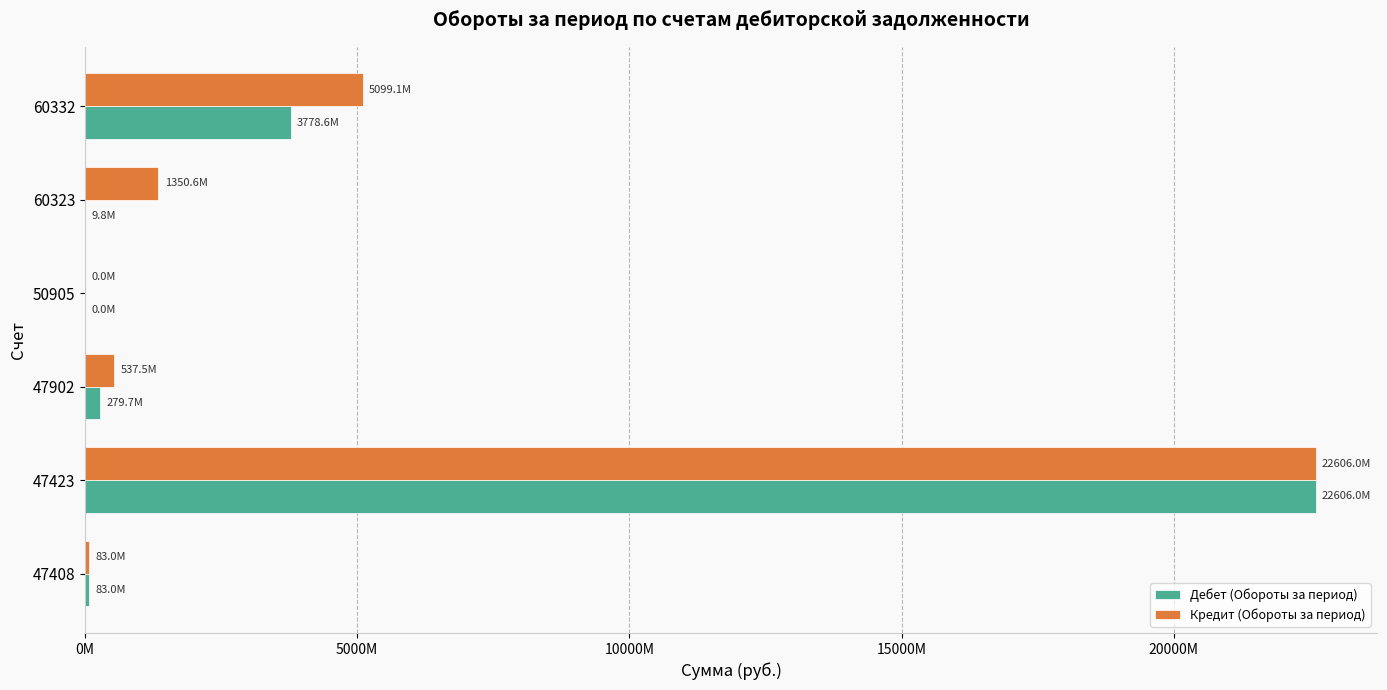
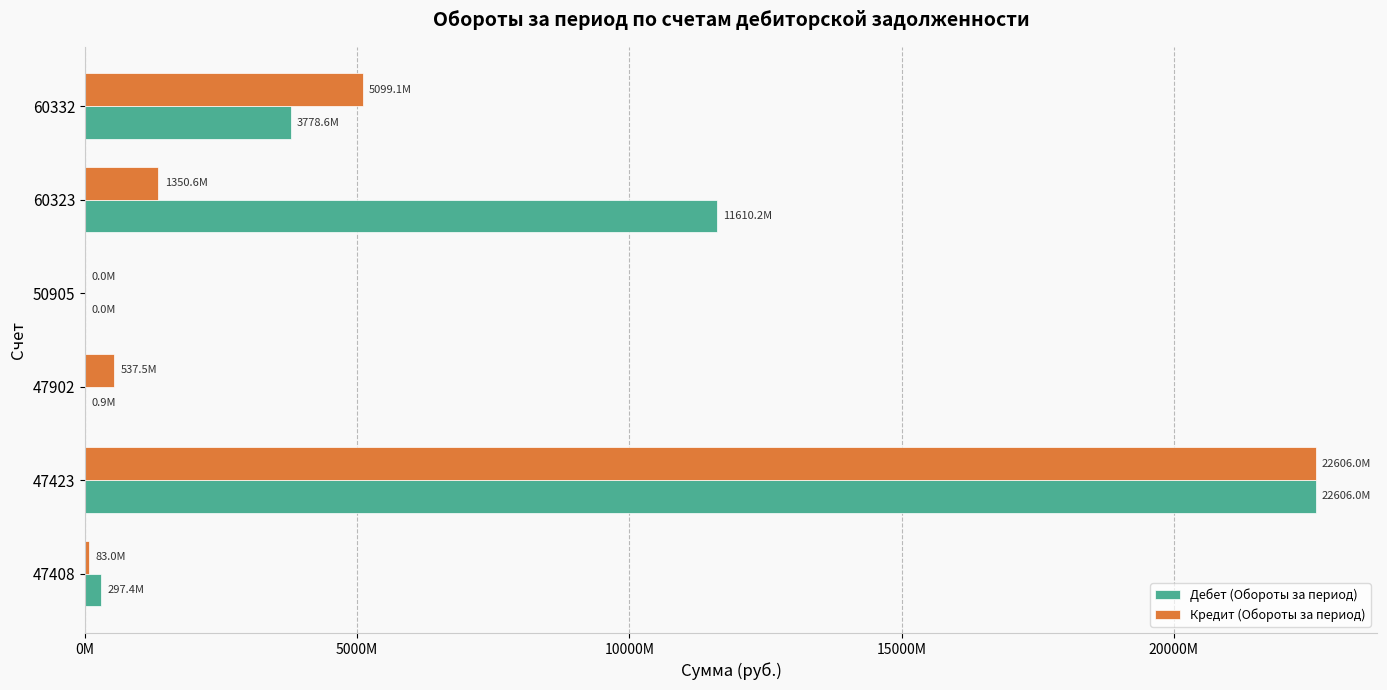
Дебет (Обороты за период), 60323: 9.8M -> 11610.2M
Дебет (Обороты за период), 47902: 279.7M -> 0.9M
Дебет (Обороты за период), 47408: 83.0M -> 297.4M
